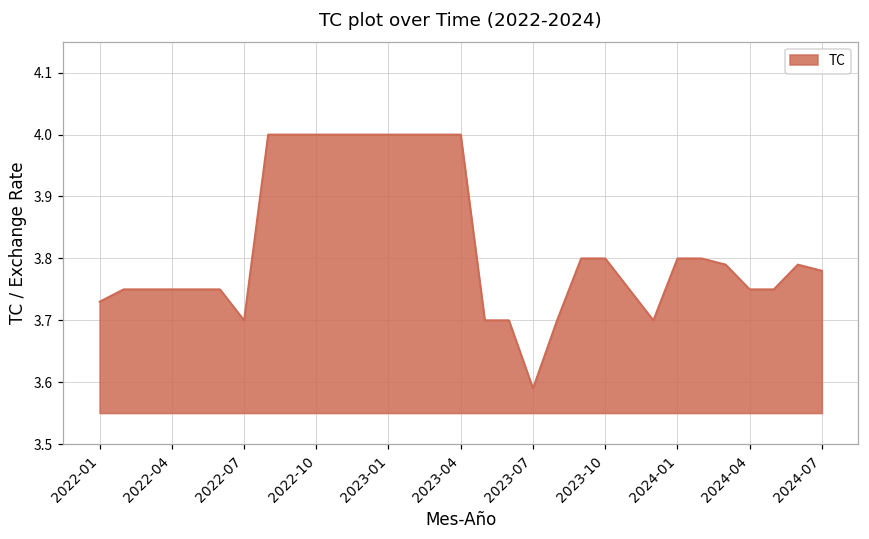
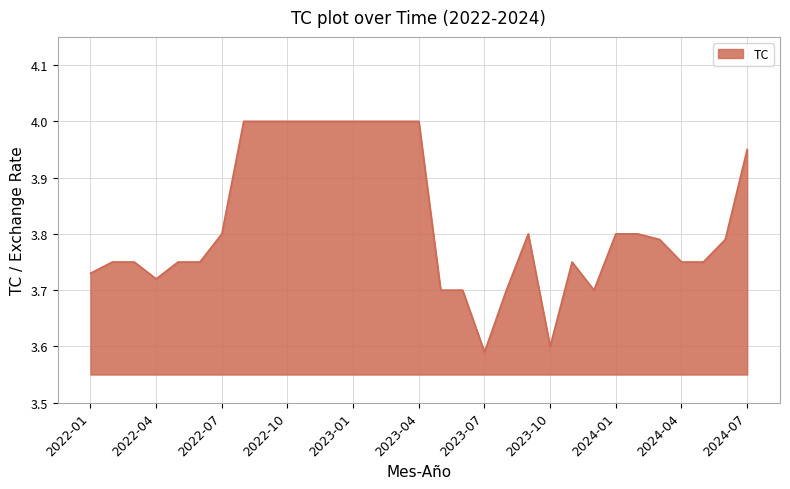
2022-04: 3.75 -> 3.72
2022-07: 3.7 -> 3.8
2023-10: 3.8 -> 3.6
2024-07: 3.78 -> 3.95
